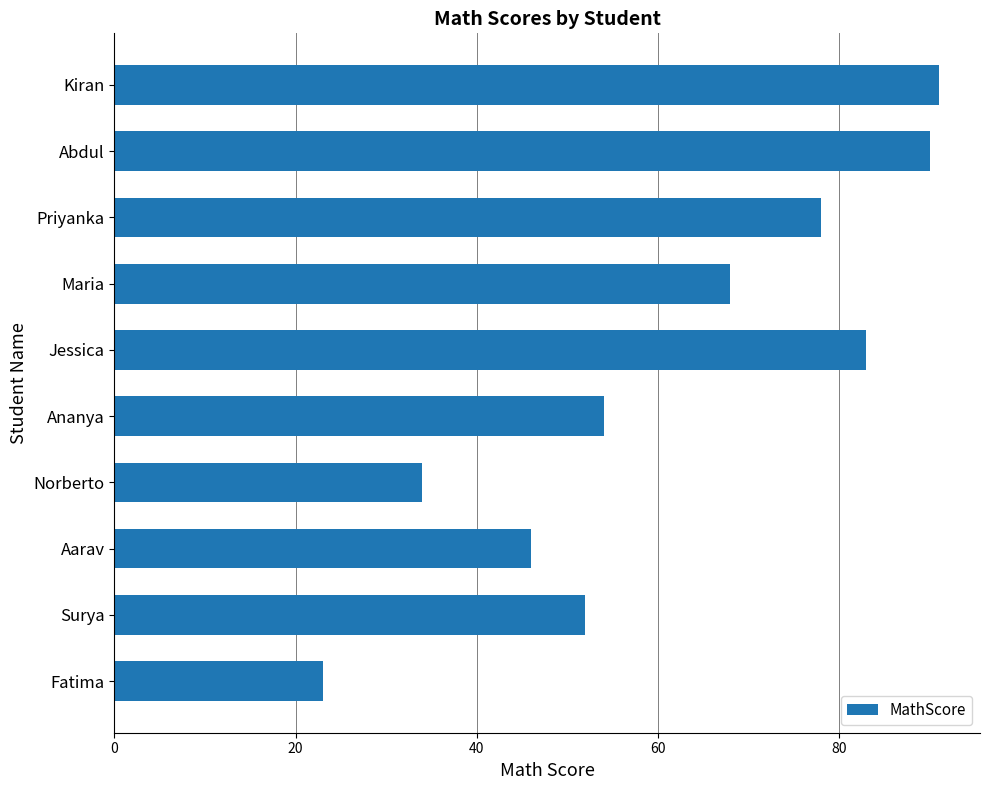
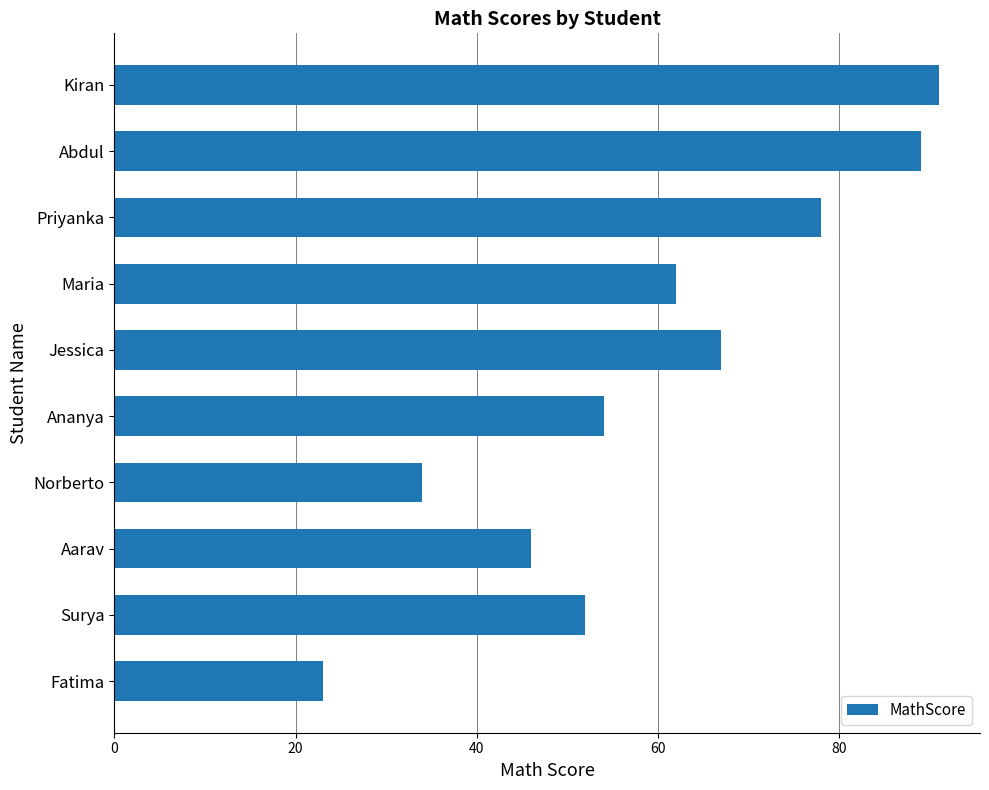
Abdul: 90 -> 89
Maria: 68 -> 62
Jessica: 83 -> 67
